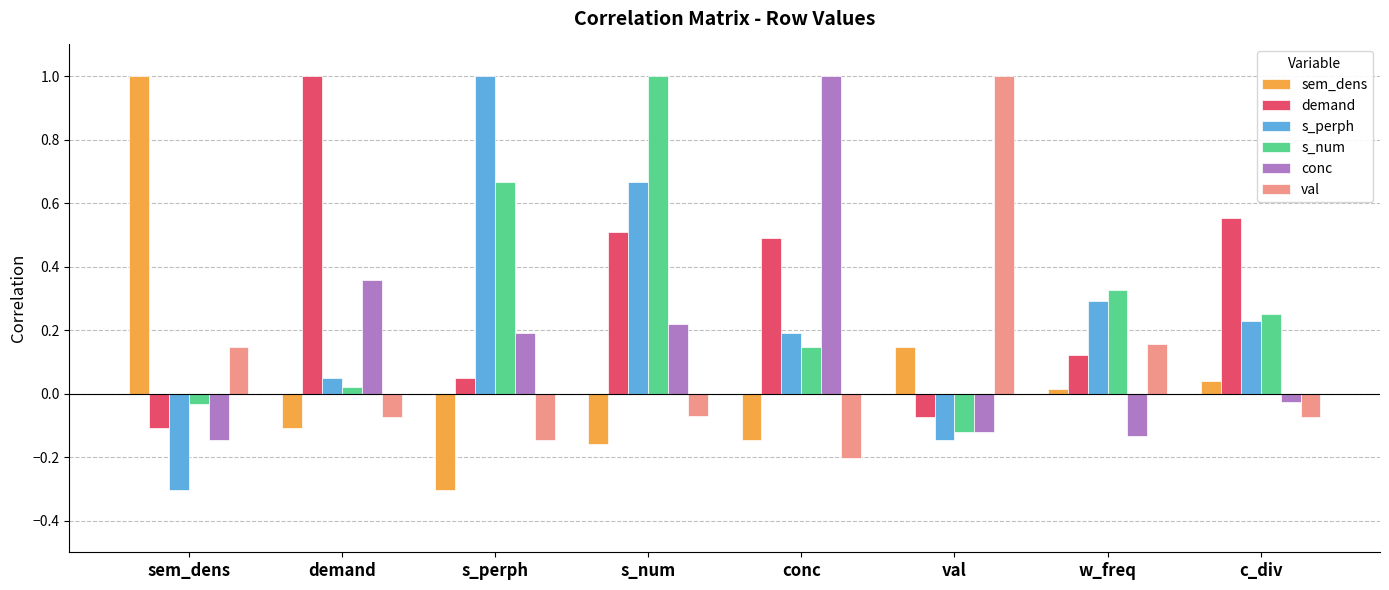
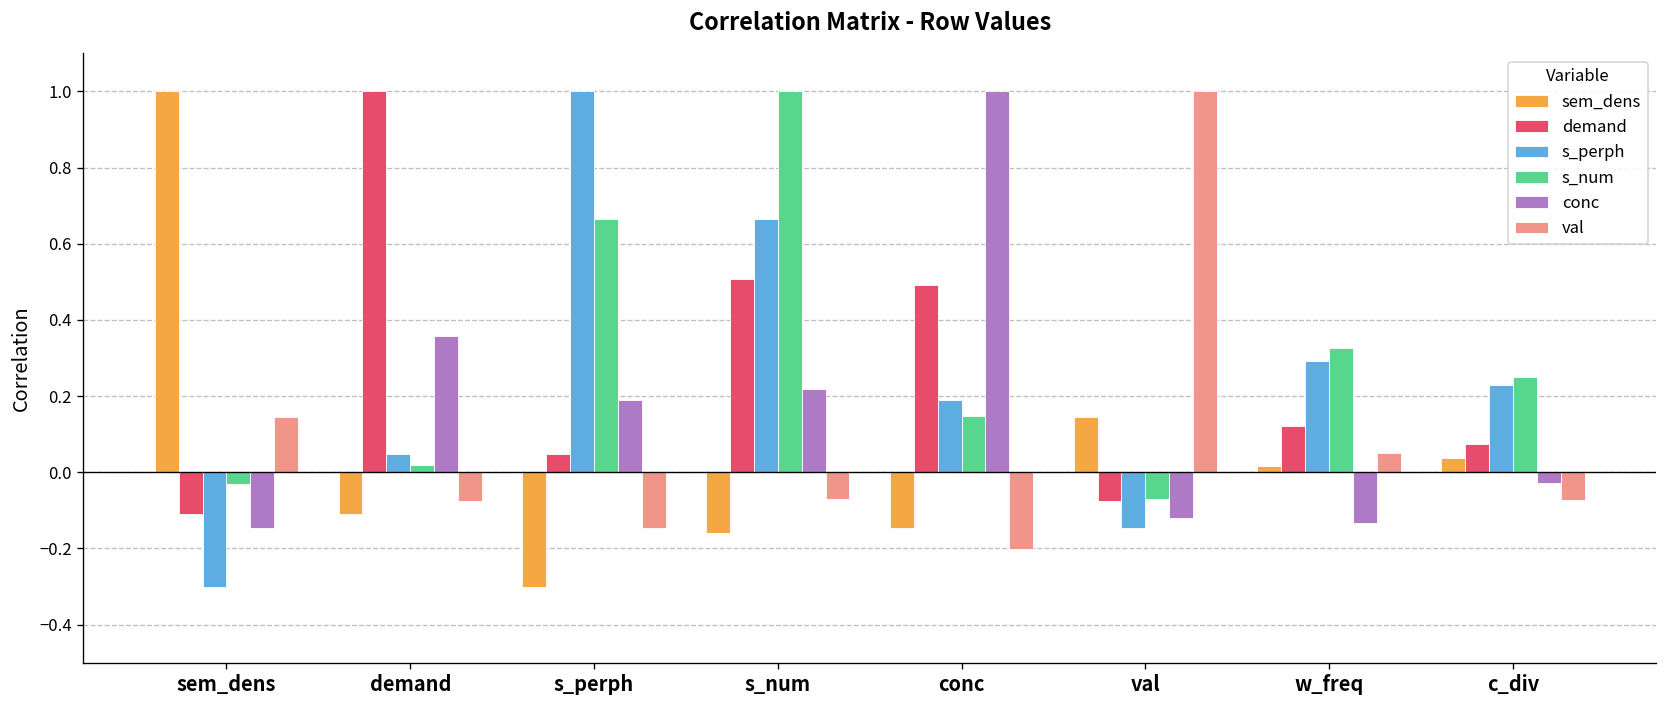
s_num, val: -0.12 -> -0.07
val, w_freq: 0.15 -> 0.05
demand, c_div: 0.55 -> 0.07
